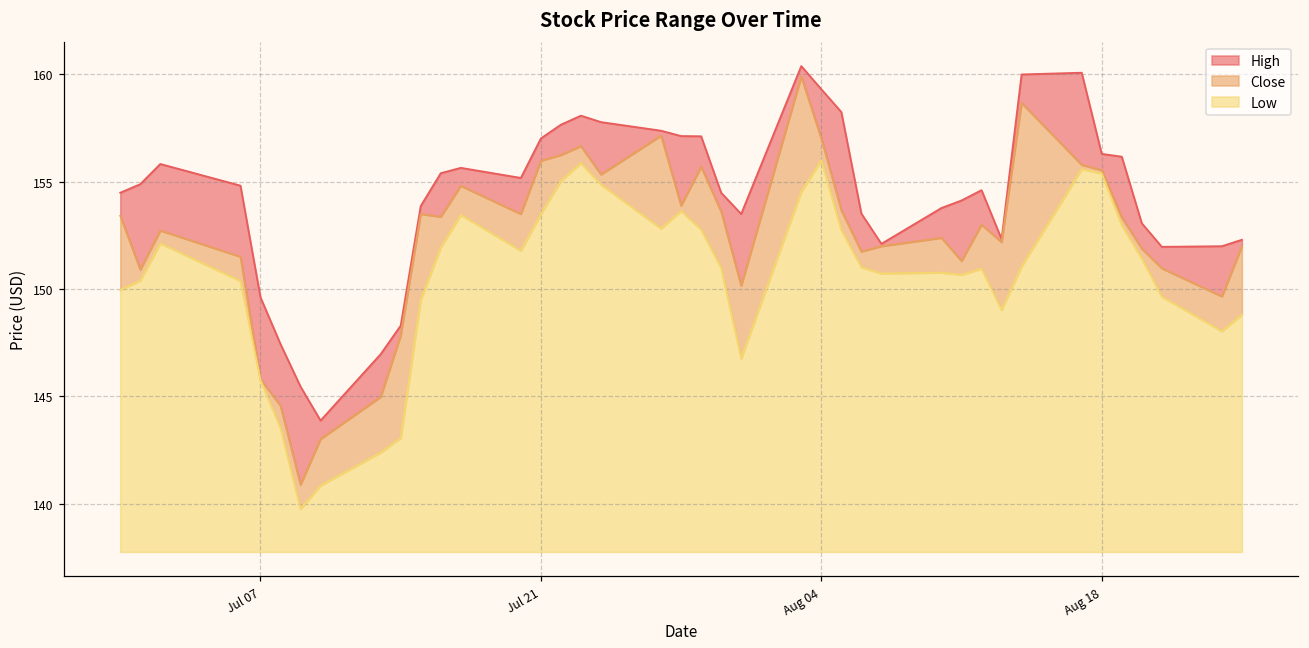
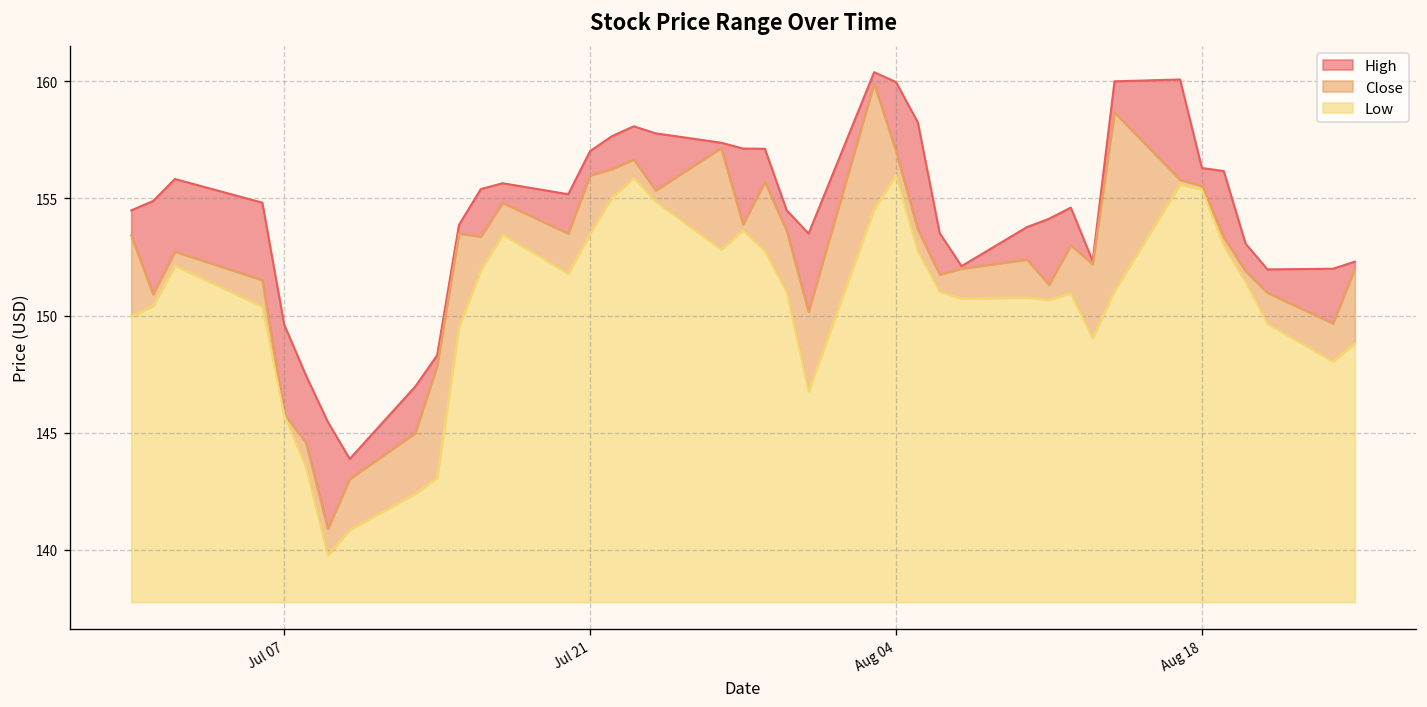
High, Aug 04: 159.3 -> 160.0
